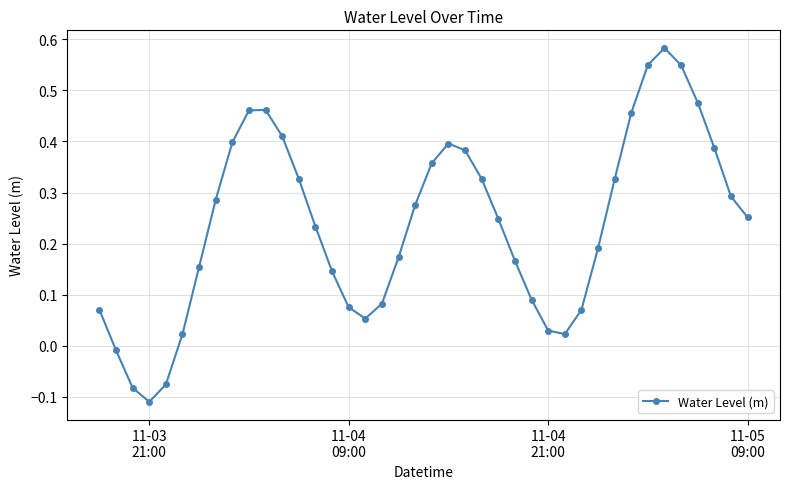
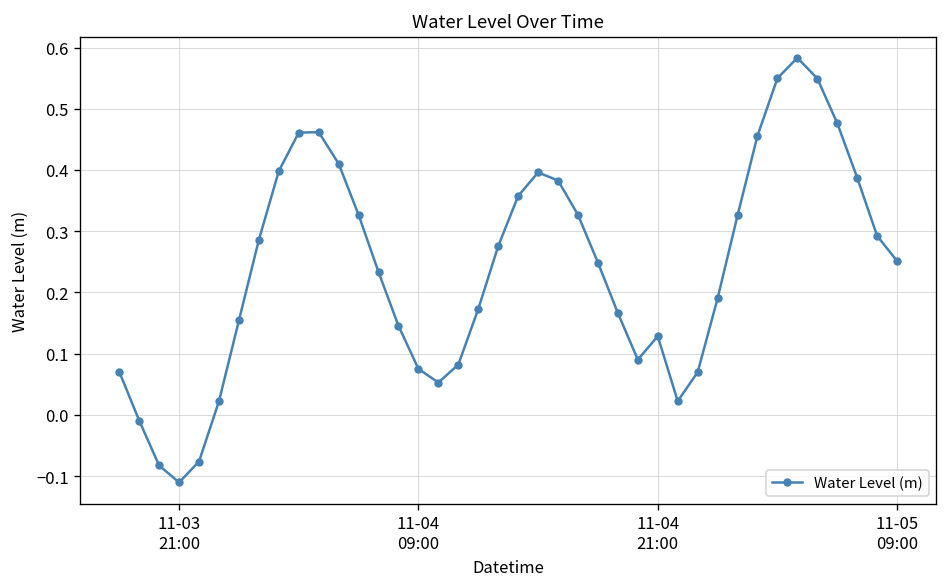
11-04 21:00: 0.03 -> 0.13
